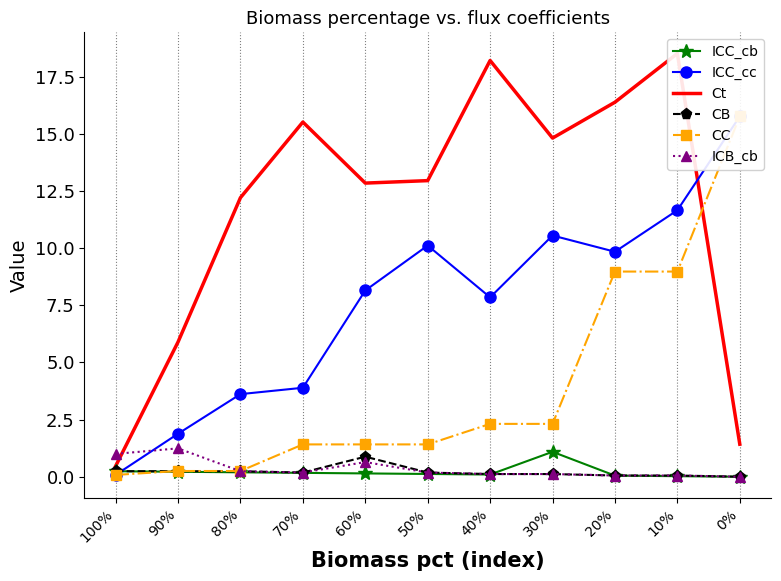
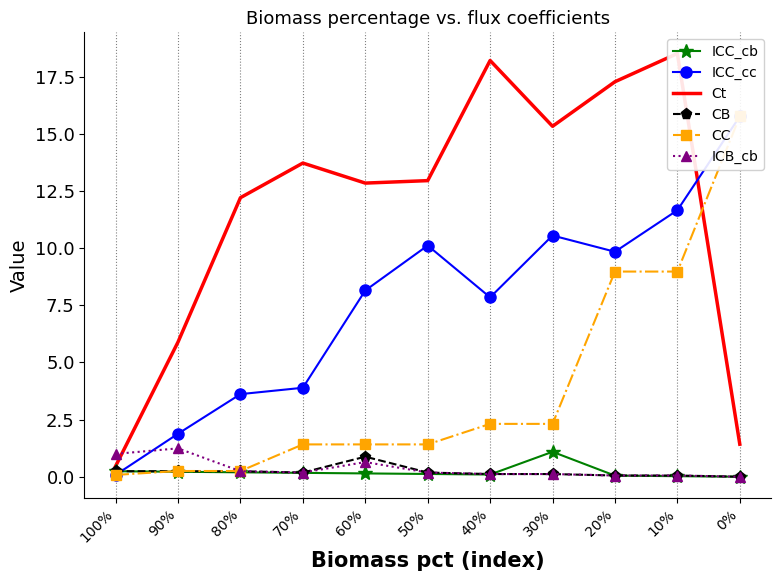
Ct, 70%: 15.5 -> 13.7
Ct, 30%: 14.8 -> 15.3
Ct, 20%: 16.4 -> 17.3
